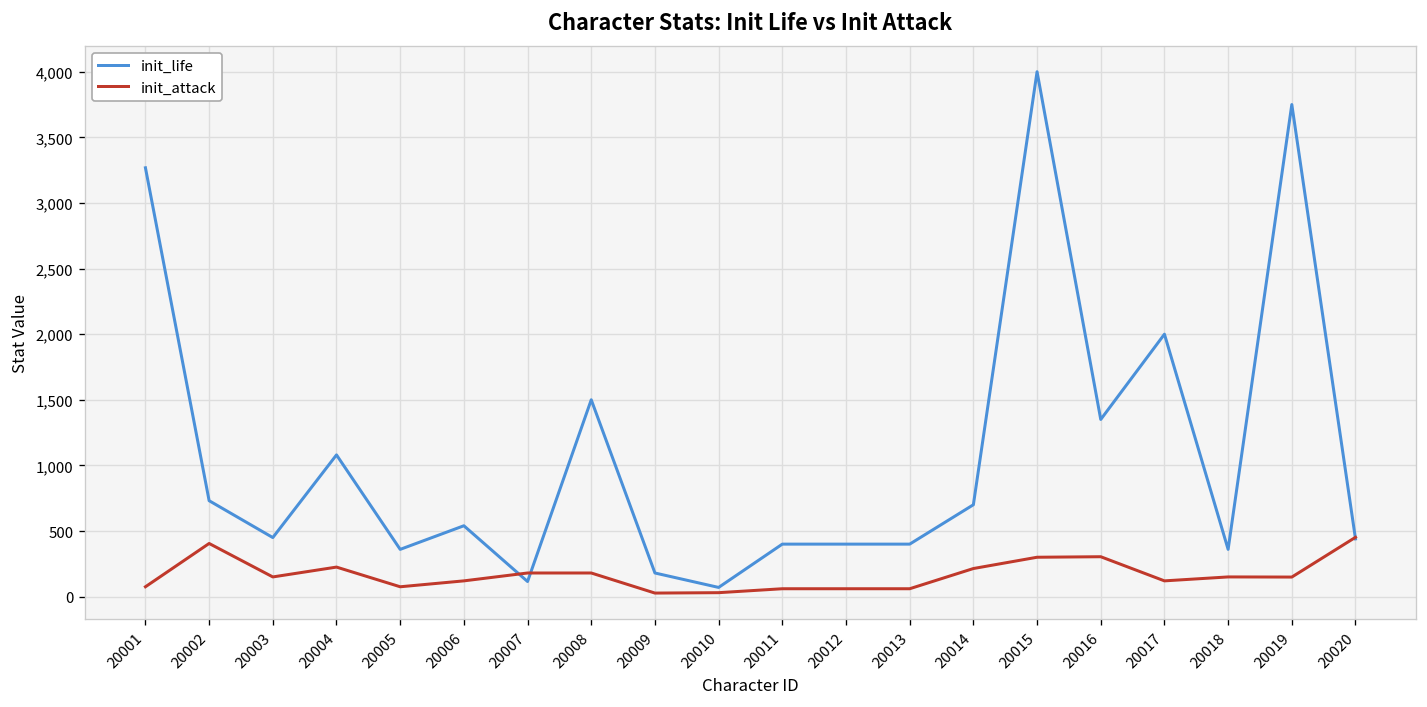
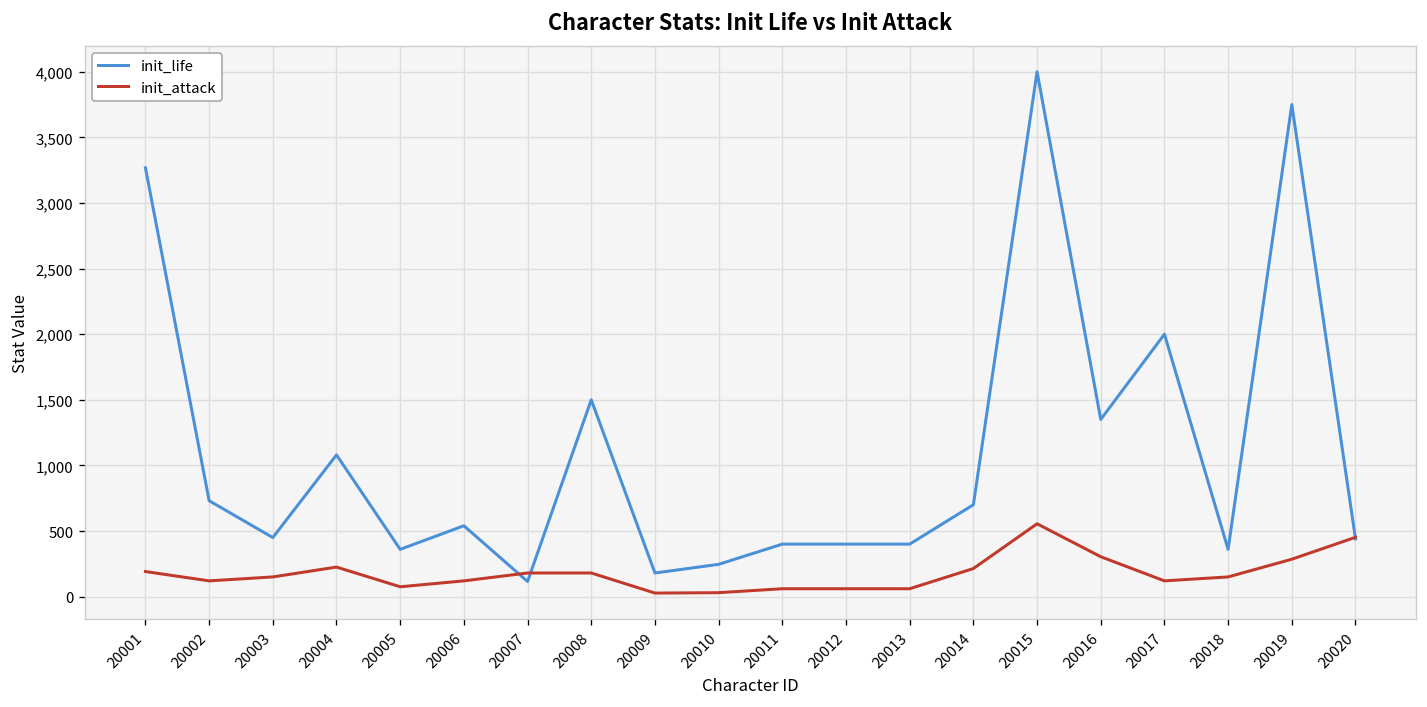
init_attack, 20001: 80 -> 190
init_attack, 20002: 410 -> 120
init_life, 20010: 70 -> 250
init_attack, 20015: 300 -> 560
init_attack, 20019: 150 -> 290
